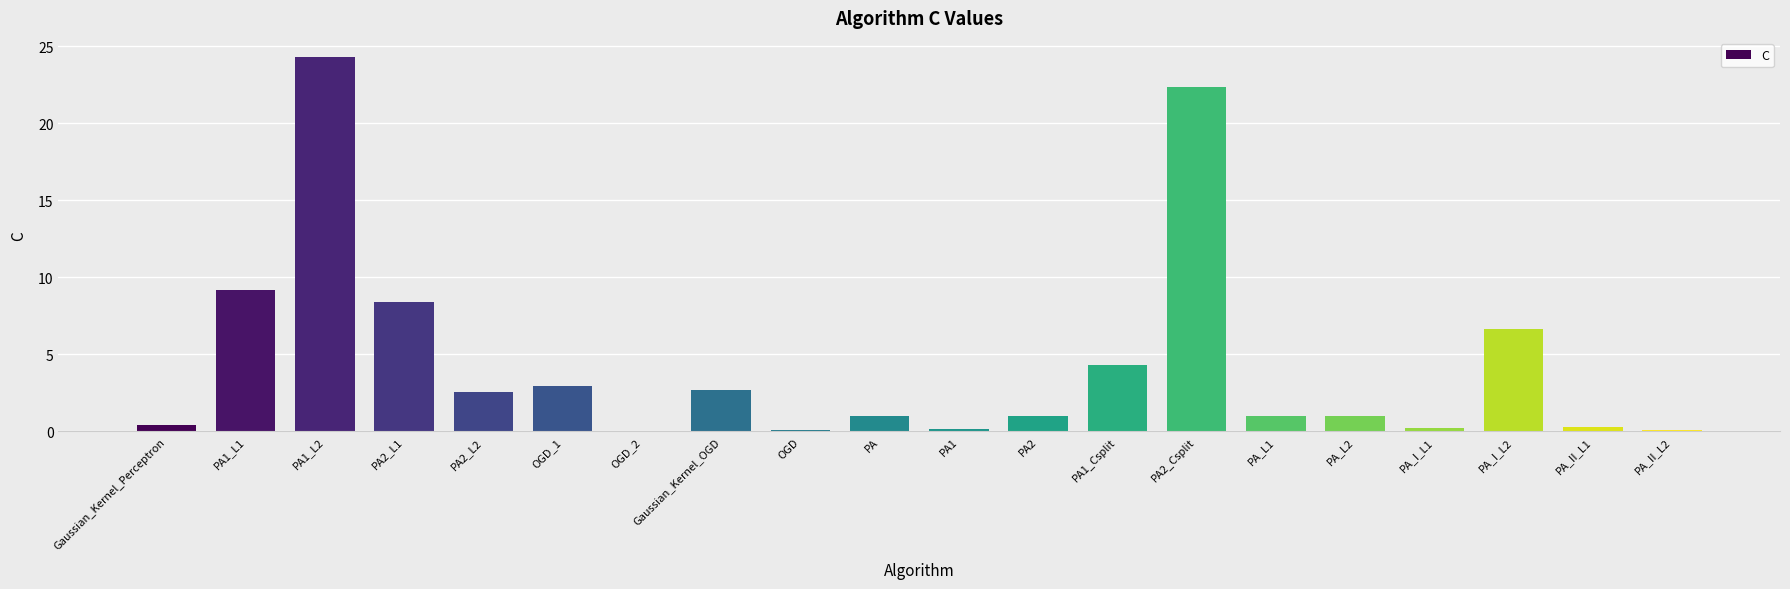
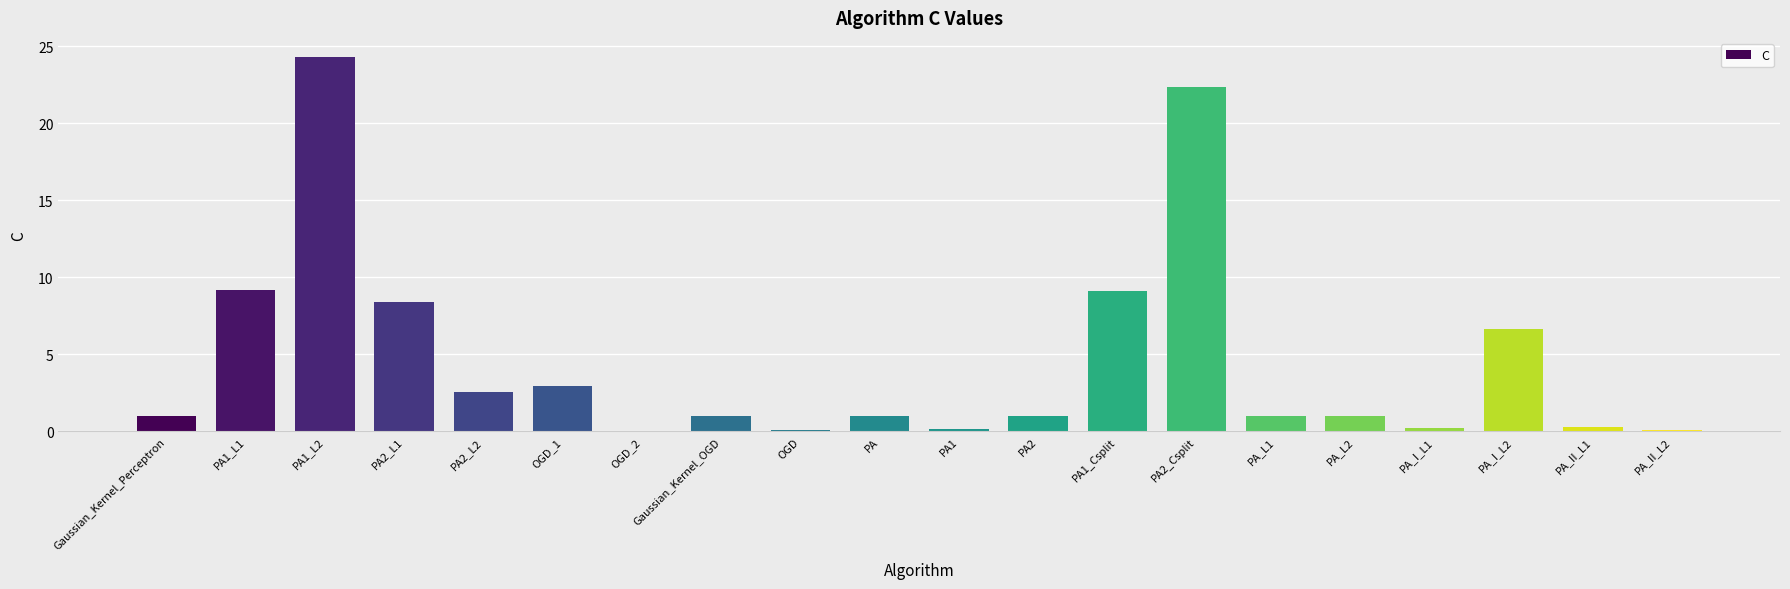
Gaussian_Kernel_Perceptron: 0.4 -> 1.0
Gaussian_Kernel_OGD: 2.7 -> 1.0
PA1_Csplit: 4.3 -> 9.1
